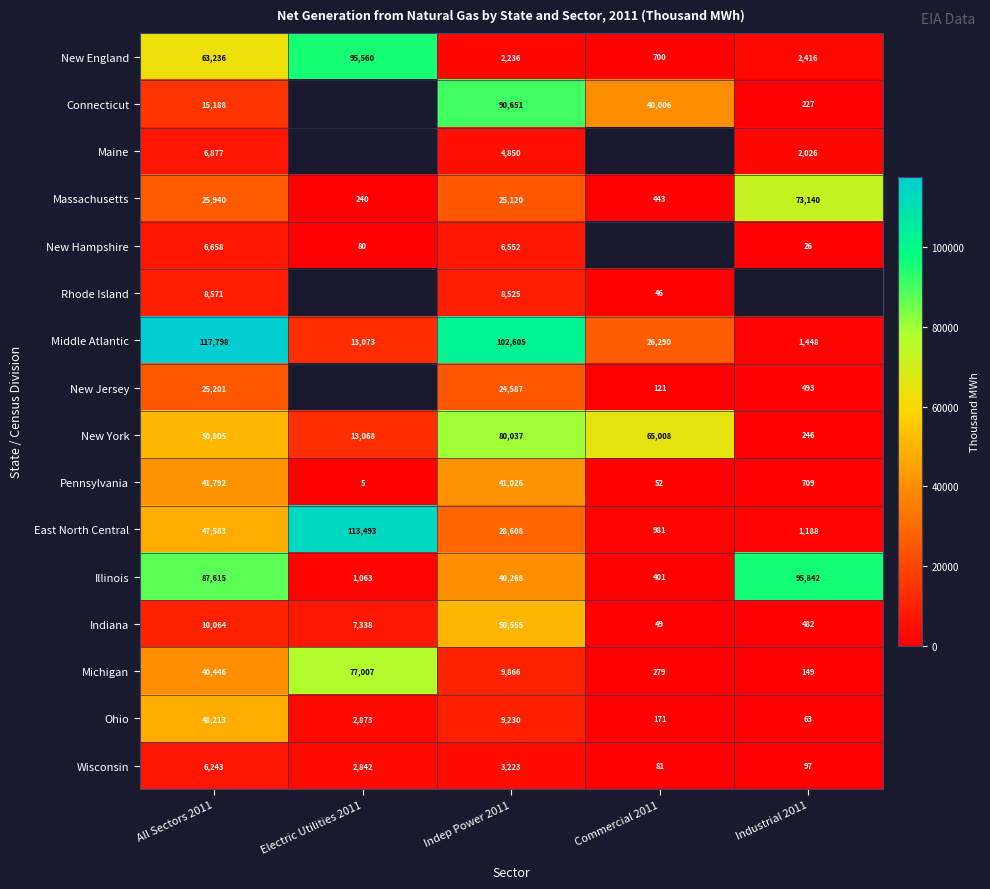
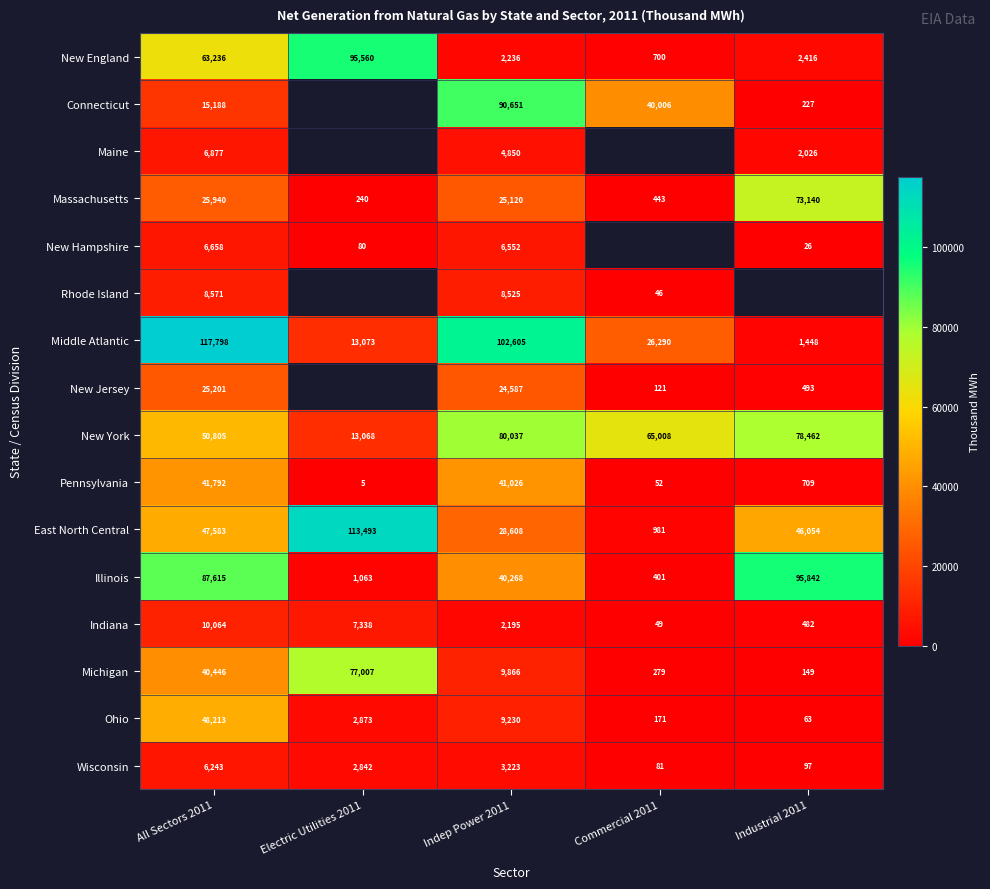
New York, Industrial 2011: 246 -> 78,462
East North Central, Industrial 2011: 1,188 -> 46,054
Indiana, Indep Power 2011: 50,555 -> 2,195
